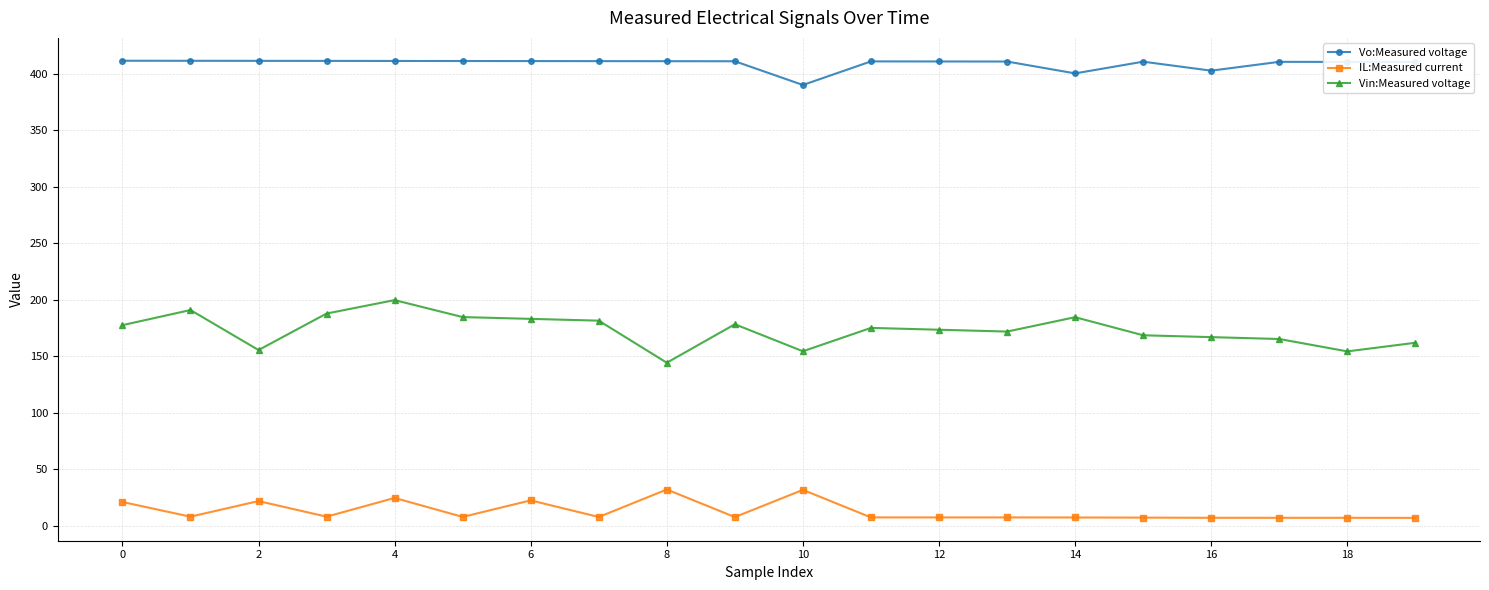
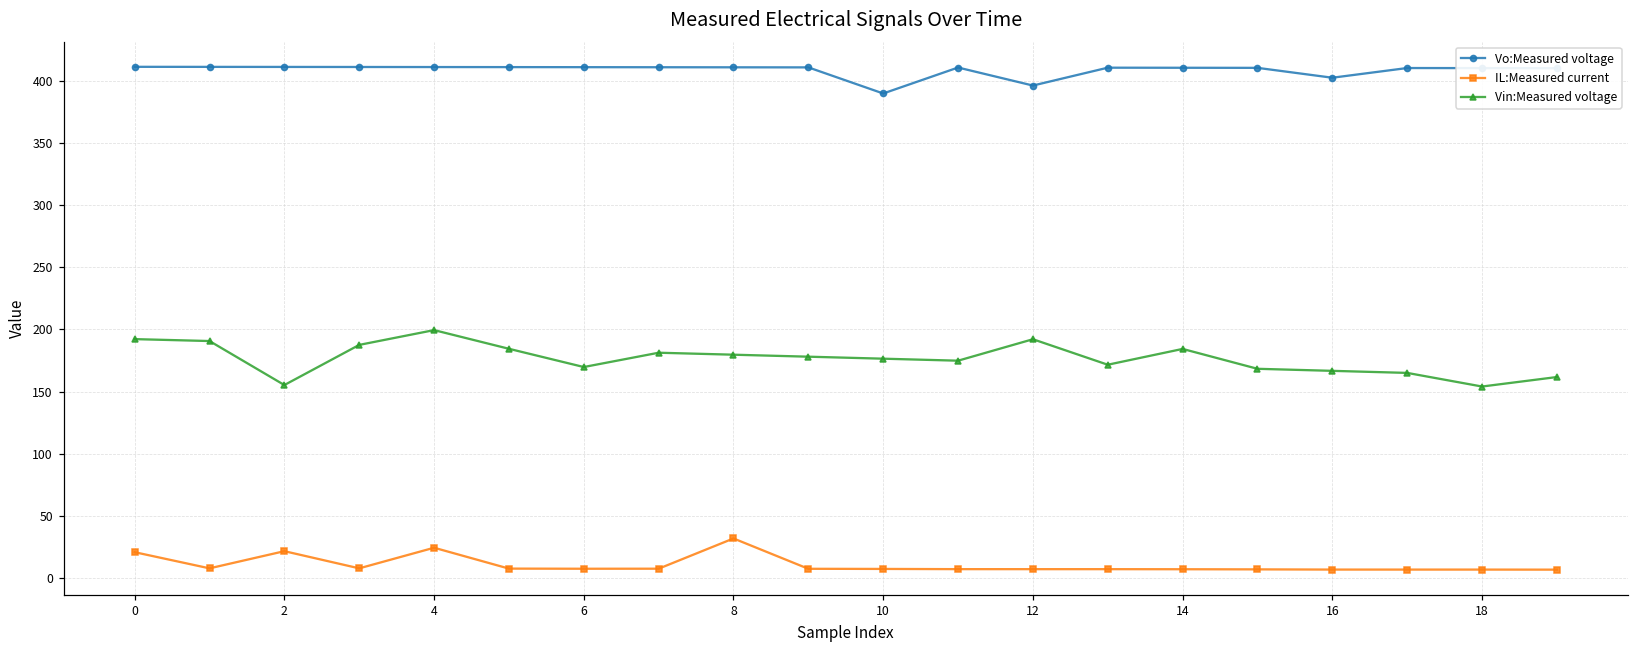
Vin:Measured voltage, 0: 177 -> 192
IL:Measured current, 6: 22 -> 8
Vin:Measured voltage, 6: 183 -> 170
Vin:Measured voltage, 8: 144 -> 180
IL:Measured current, 10: 32 -> 7
Vin:Measured voltage, 10: 154 -> 176
Vo:Measured voltage, 12: 411 -> 396
Vin:Measured voltage, 12: 173 -> 192
Vo:Measured voltage, 14: 400 -> 411
